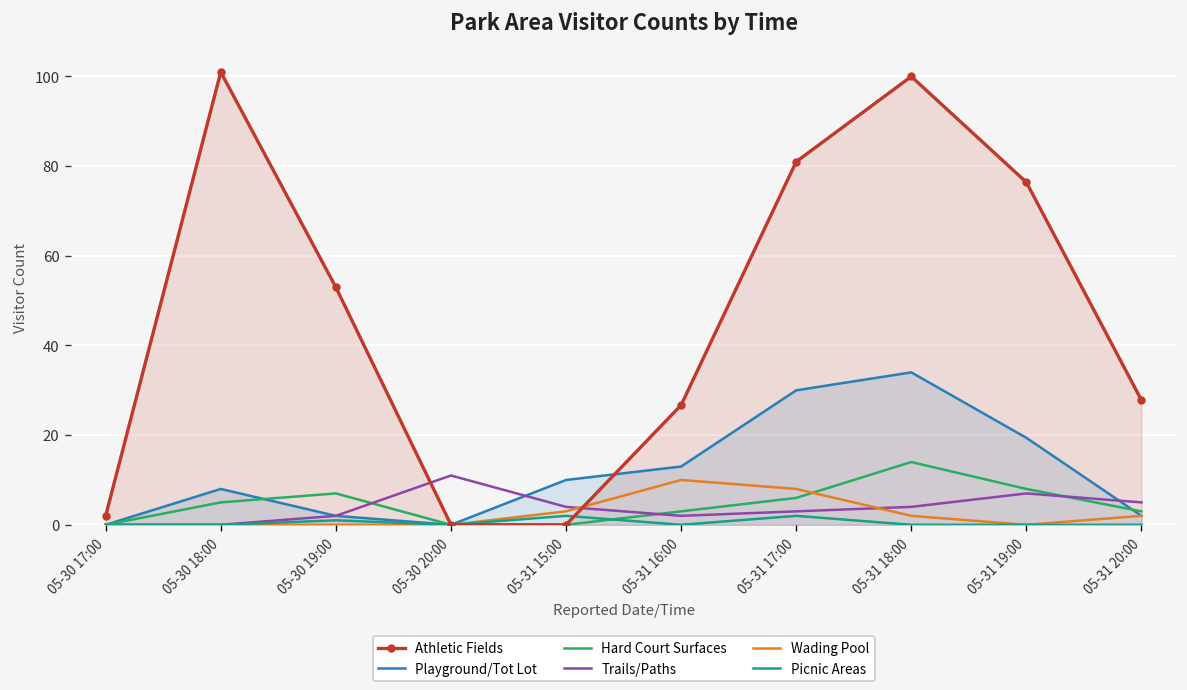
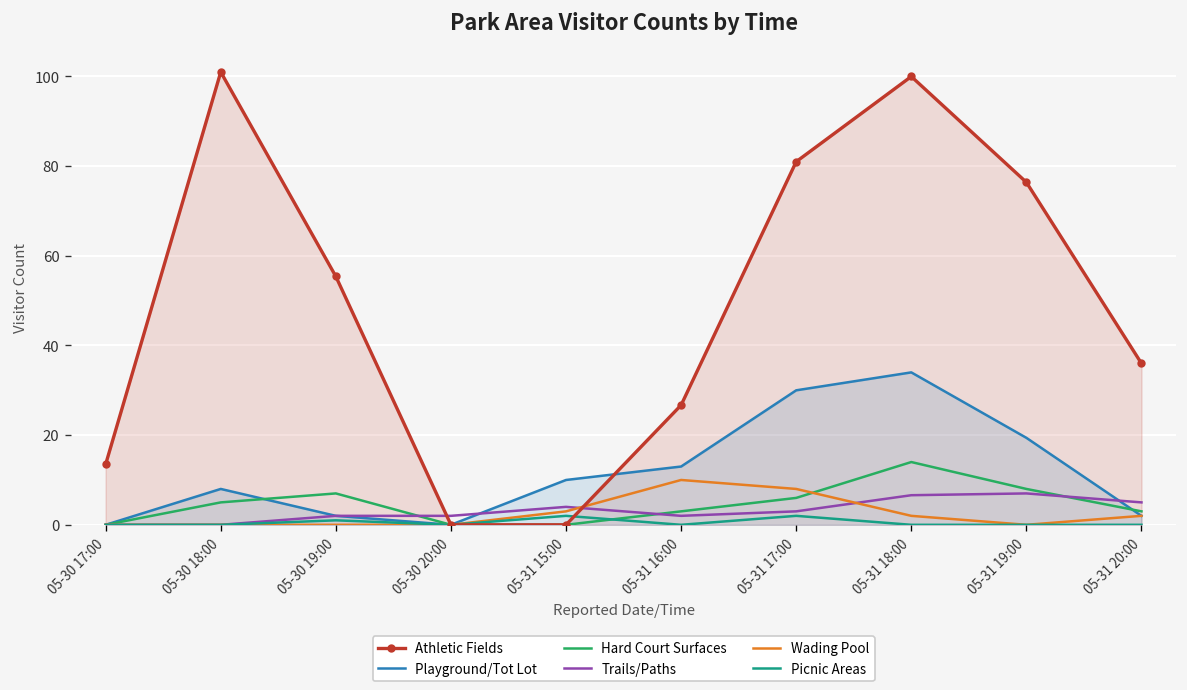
Athletic Fields, 05-30 17:00: 2 -> 14
Athletic Fields, 05-30 19:00: 53 -> 55
Trails/Paths, 05-30 20:00: 11 -> 2
Trails/Paths, 05-31 18:00: 4 -> 7
Athletic Fields, 05-31 20:00: 28 -> 36
